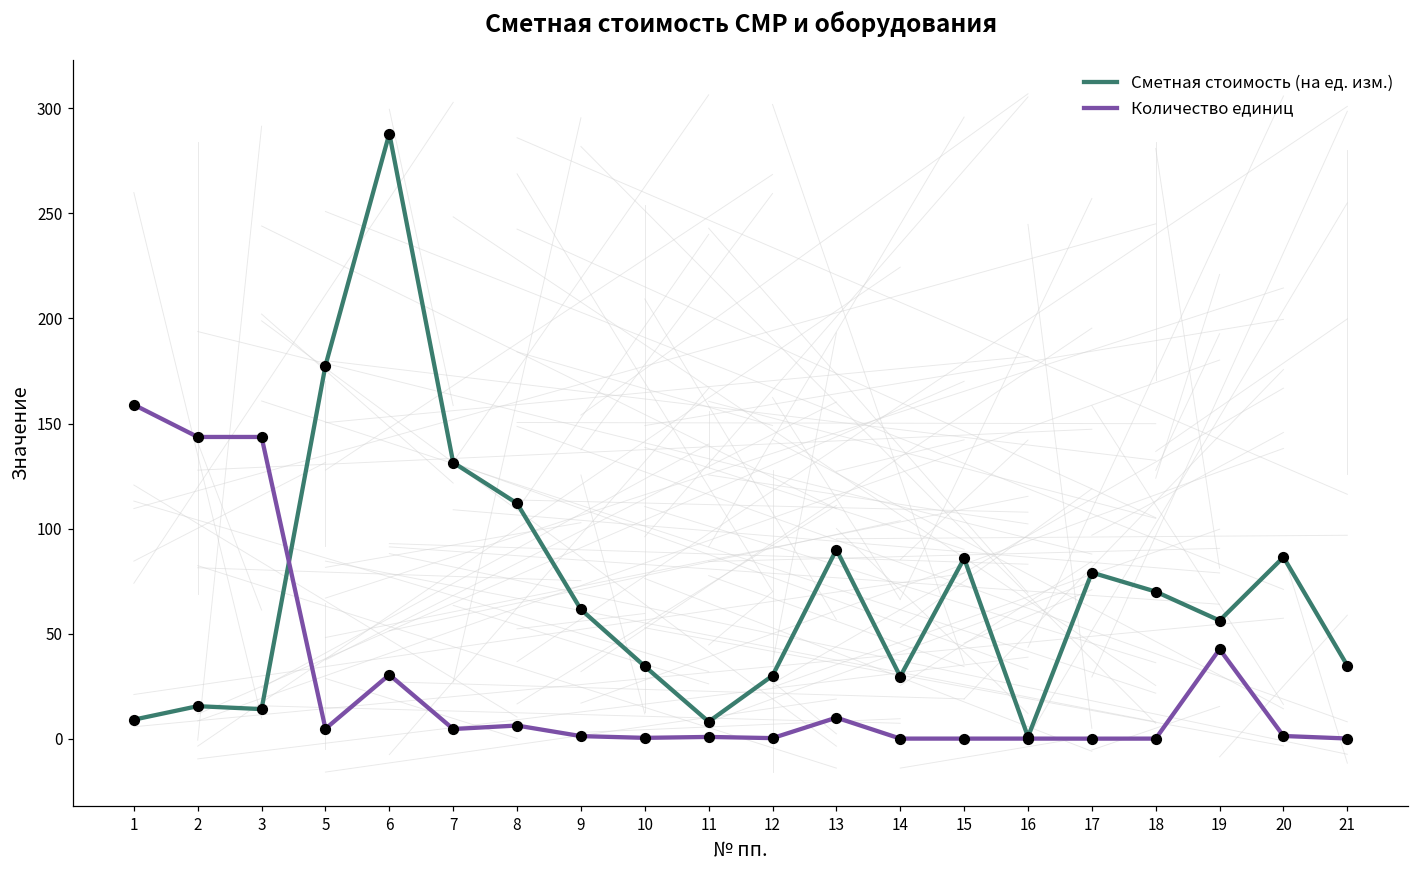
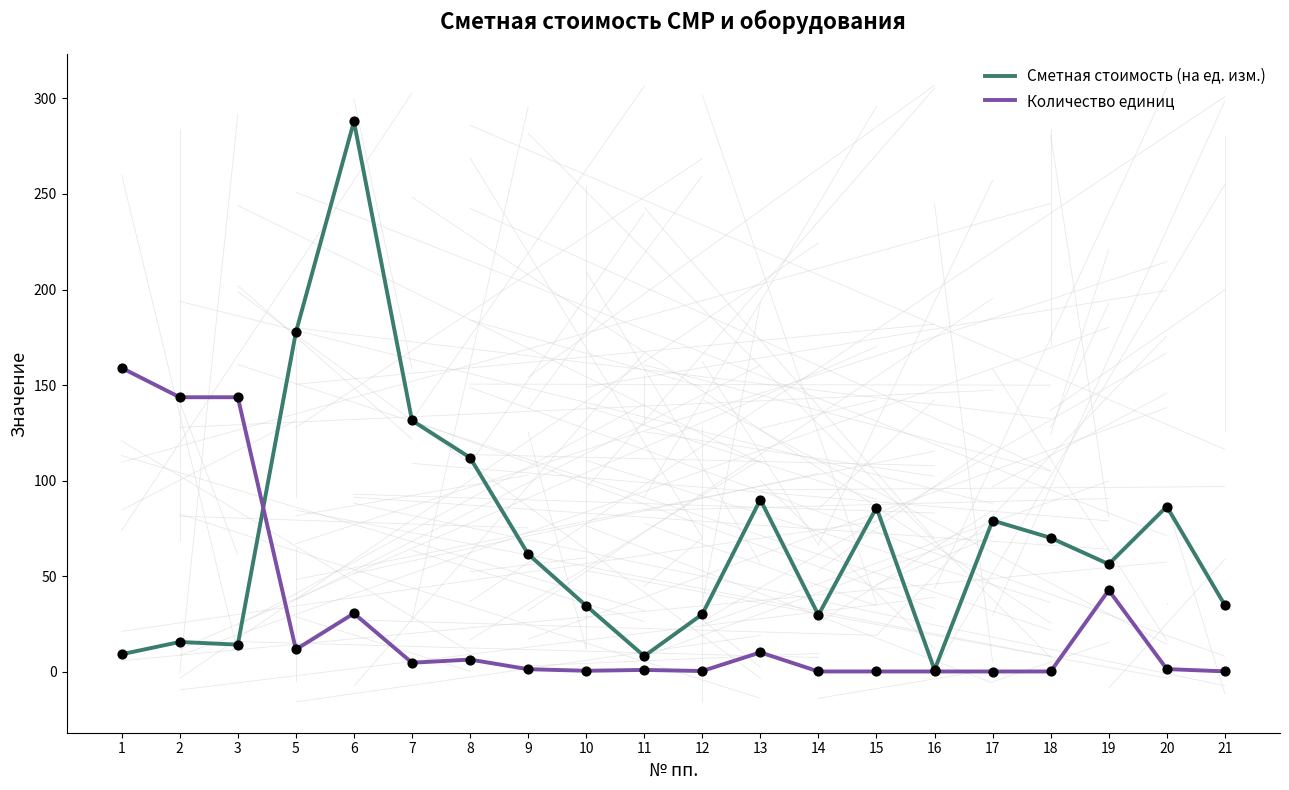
Количество единиц, 5: 5 -> 12
